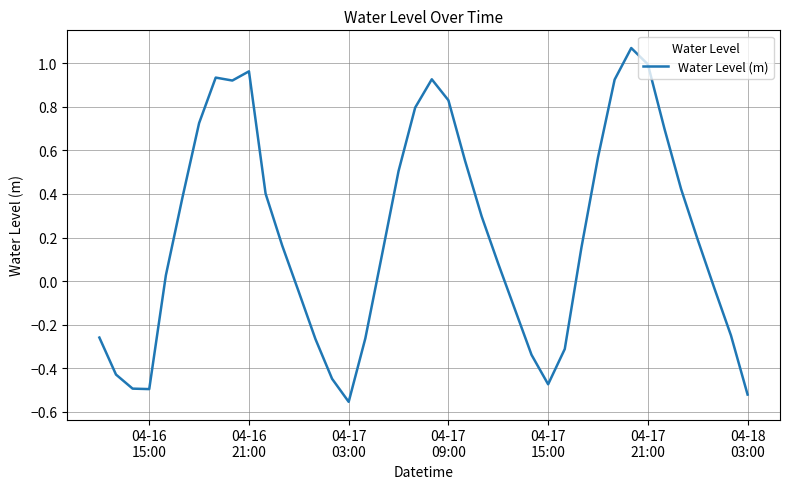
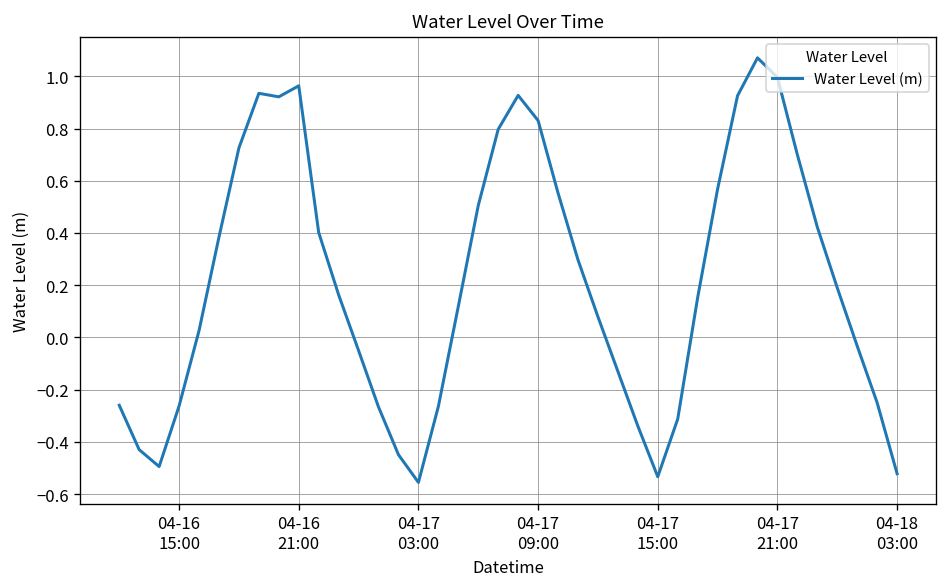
04-16 15:00: -0.50 -> -0.26
04-17 15:00: -0.47 -> -0.53
